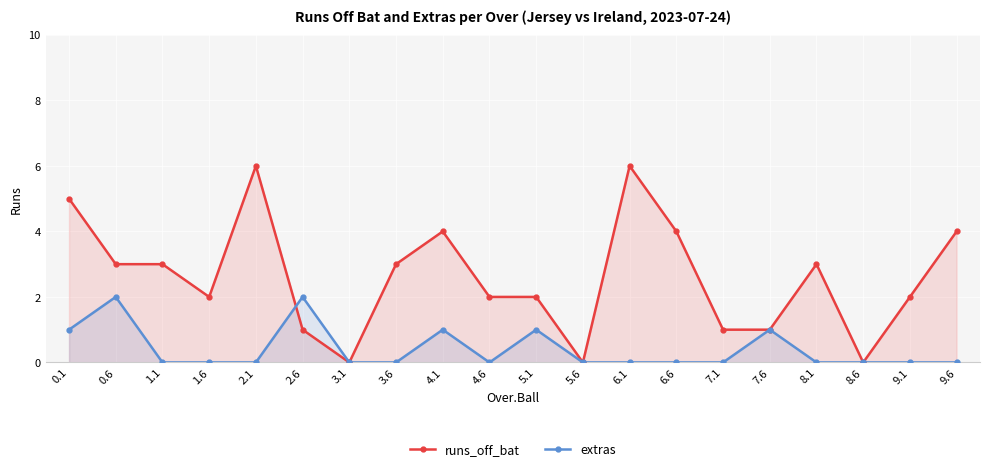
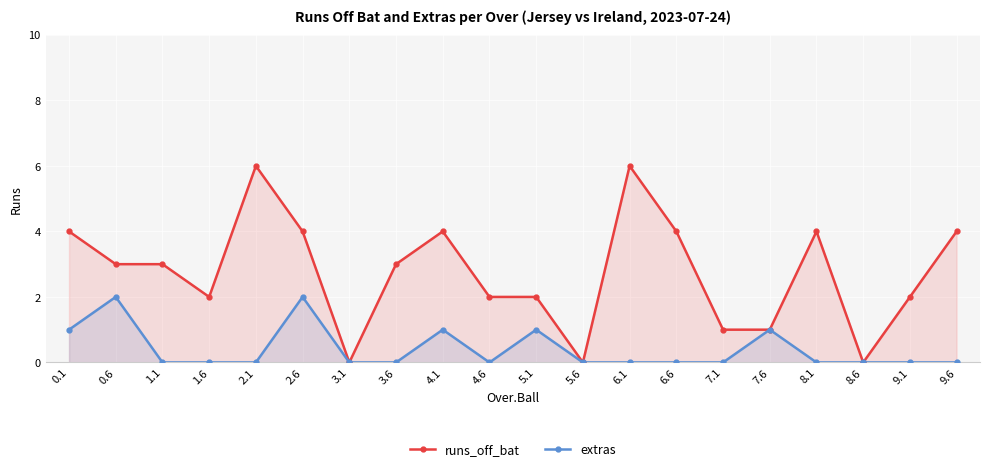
runs_off_bat, 0.1: 5 -> 4
runs_off_bat, 2.6: 1 -> 4
runs_off_bat, 8.1: 3 -> 4
